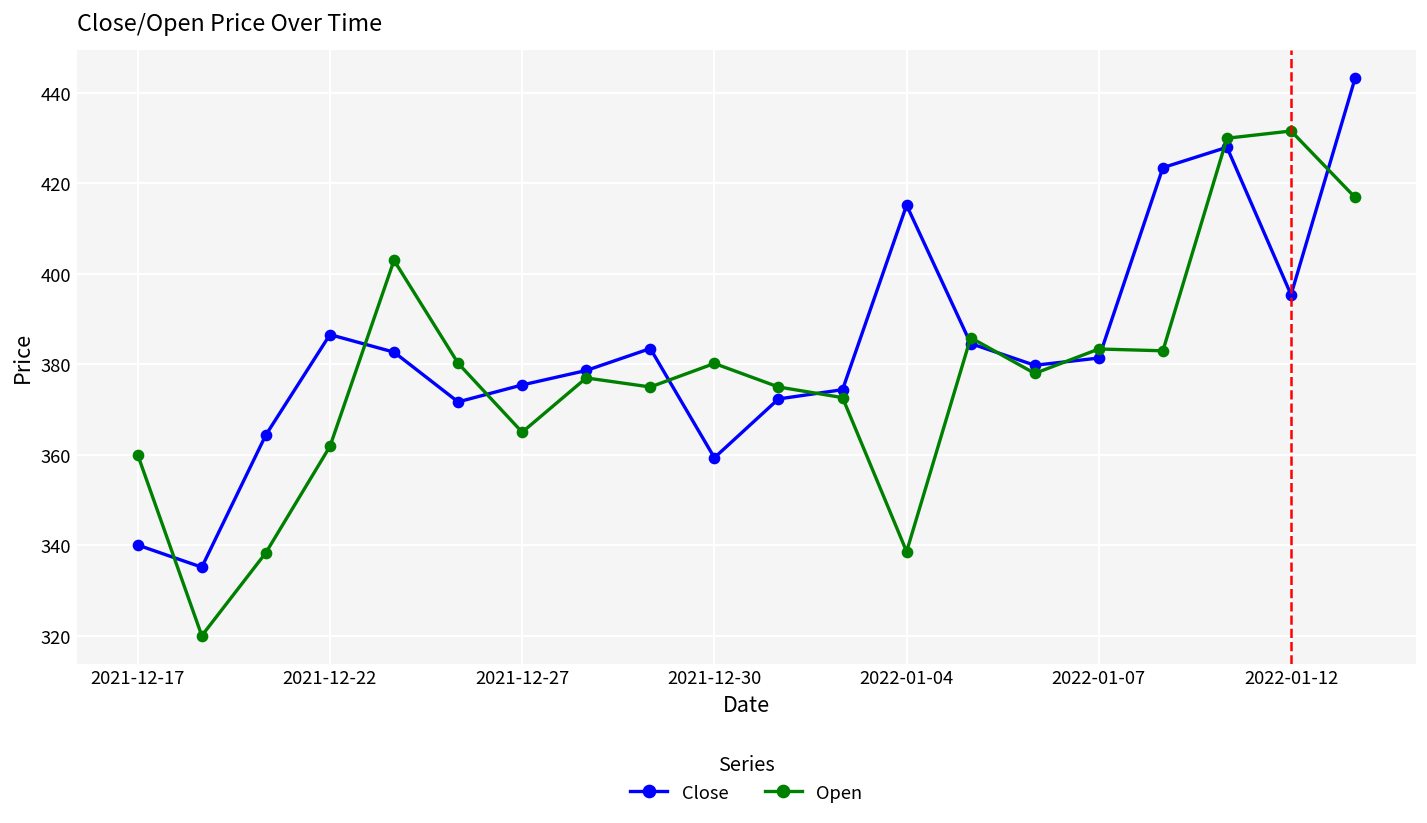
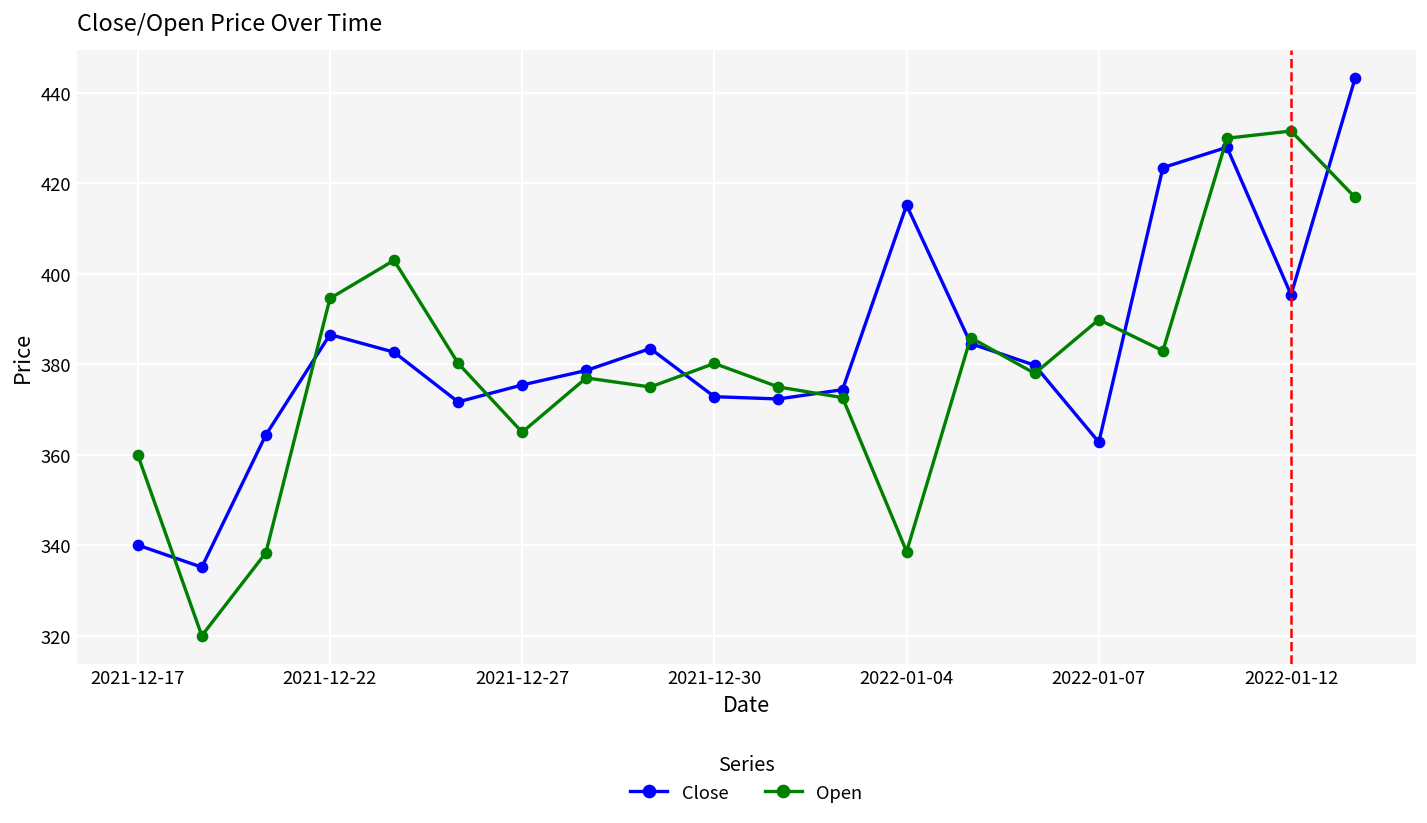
Open, 2021-12-22: 362 -> 395
Close, 2021-12-30: 359 -> 373
Close, 2022-01-07: 381 -> 363
Open, 2022-01-07: 383 -> 390
